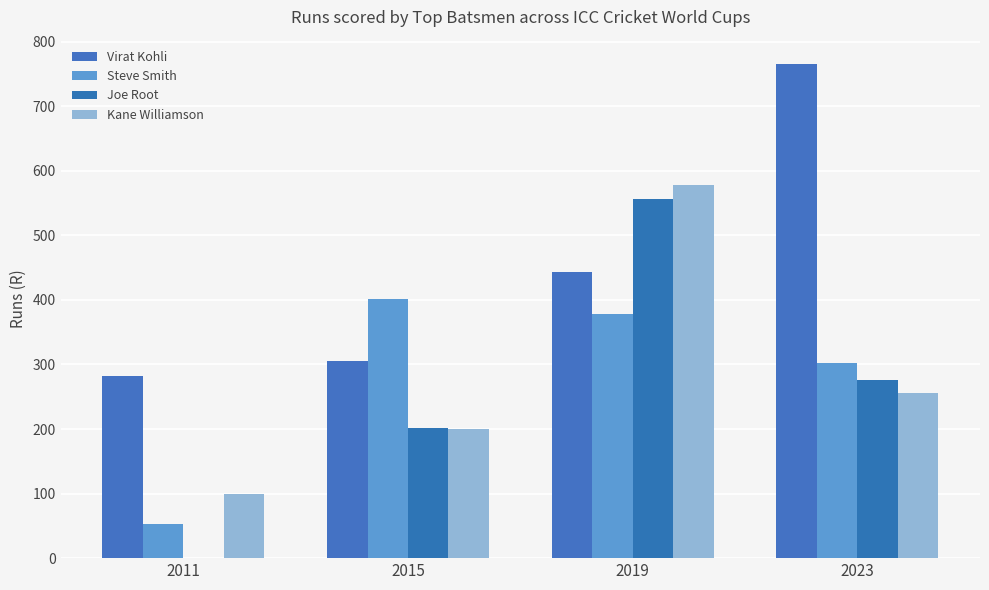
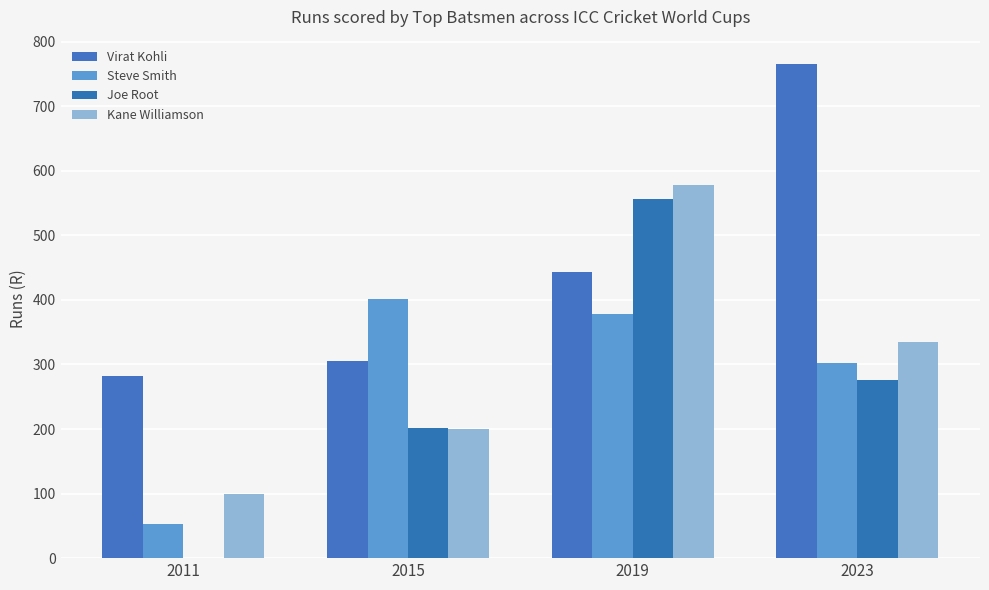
Kane Williamson, 2023: 260 -> 340
